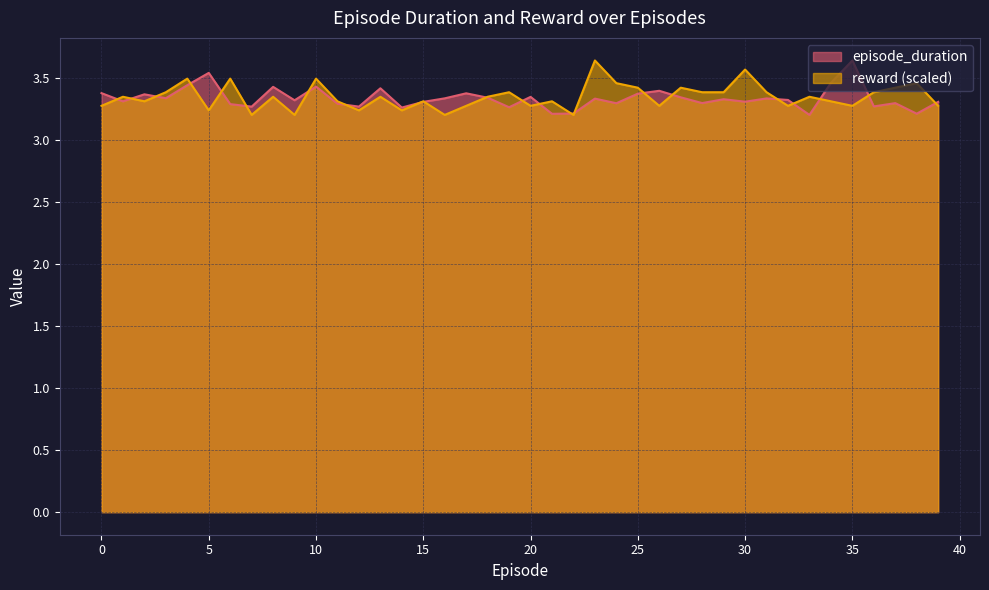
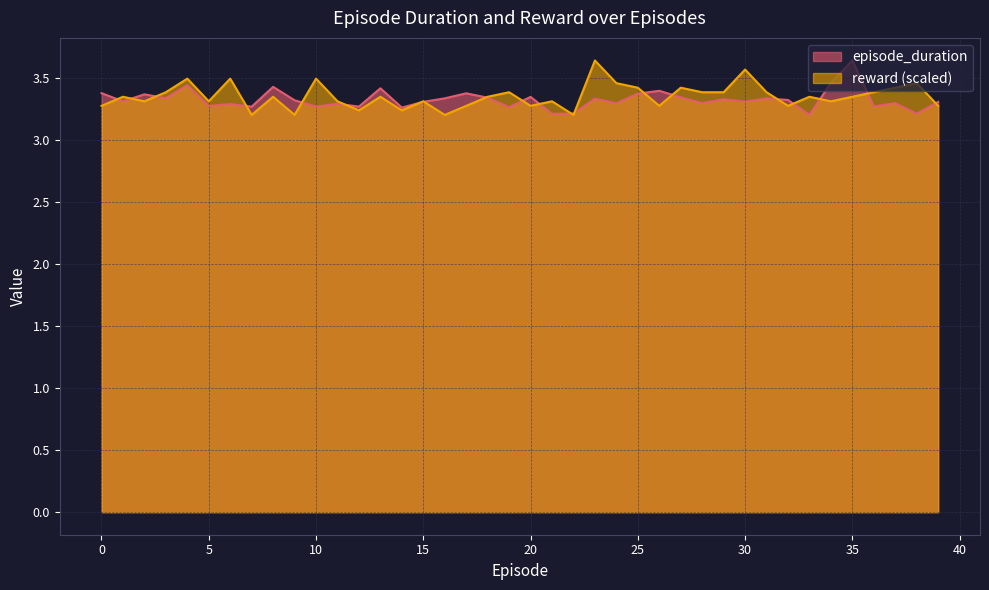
episode_duration, 5: 3.54 -> 3.27
reward (scaled), 5: 3.24 -> 3.31
episode_duration, 10: 3.43 -> 3.27
reward (scaled), 35: 3.27 -> 3.35
